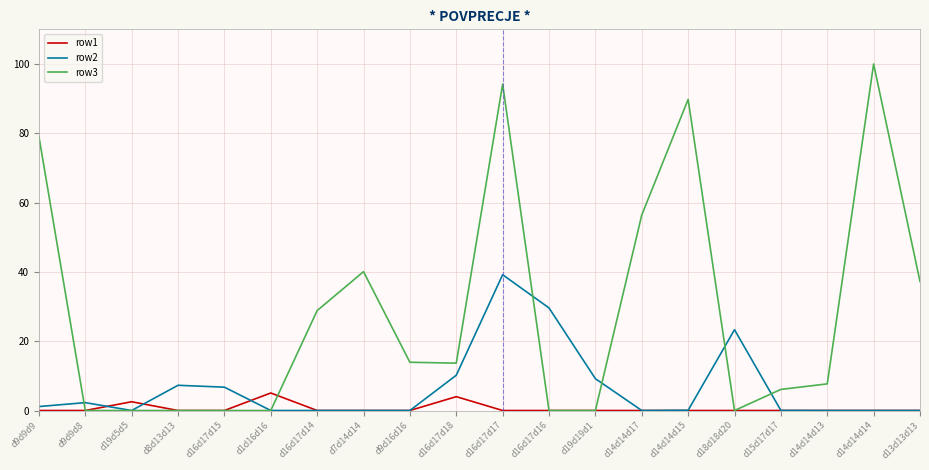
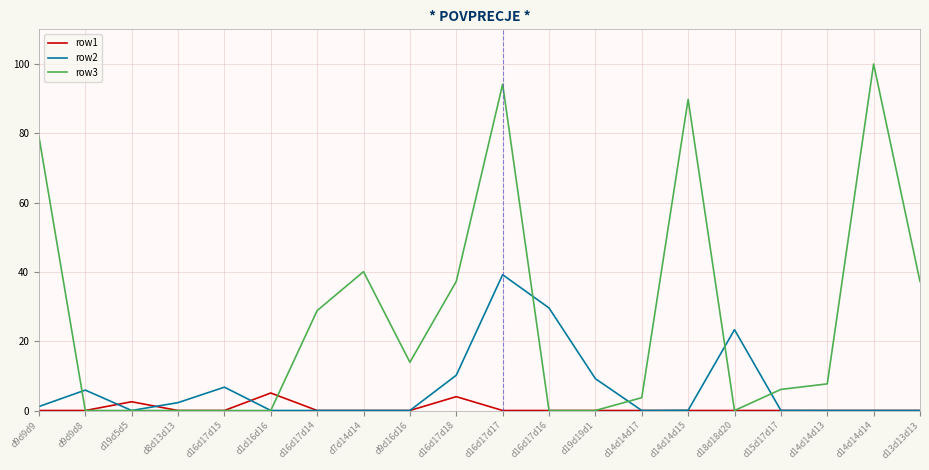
row2, d9d9d8: 2 -> 6
row2, d8d13d13: 7 -> 2
row3, d16d17d18: 14 -> 37
row3, d14d14d17: 56 -> 4
